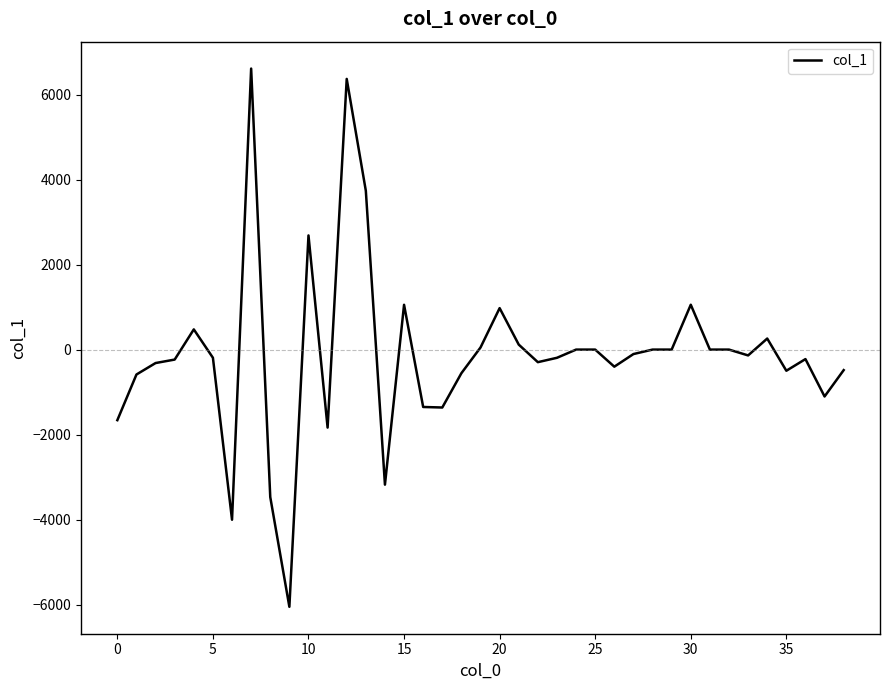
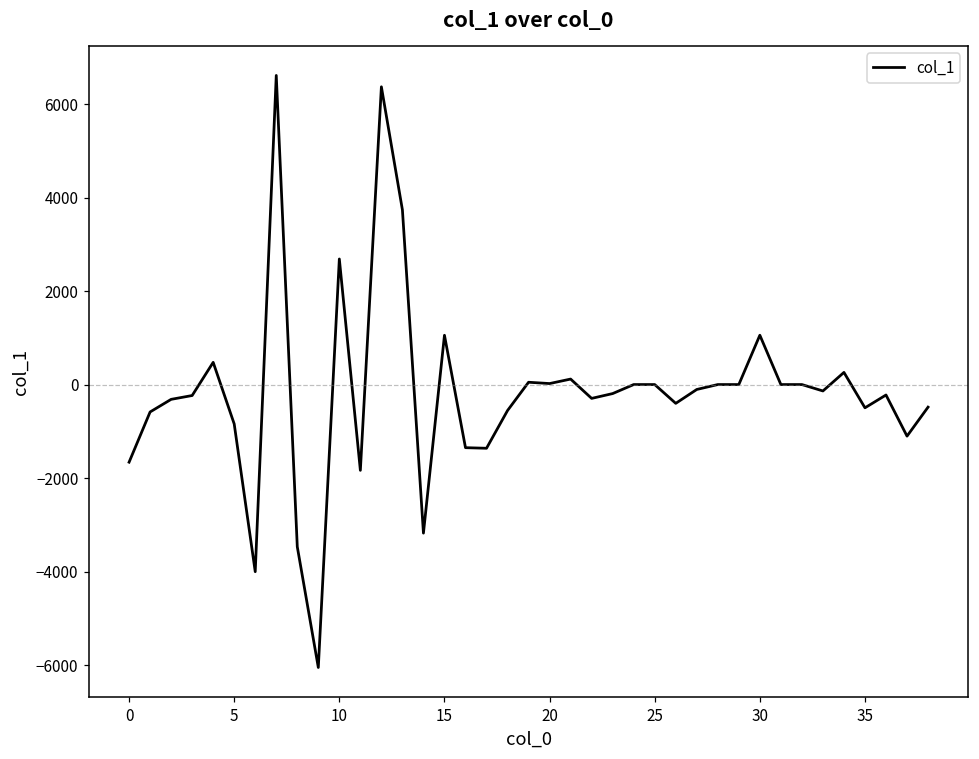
5: -200 -> -800
20: 1000 -> 0
